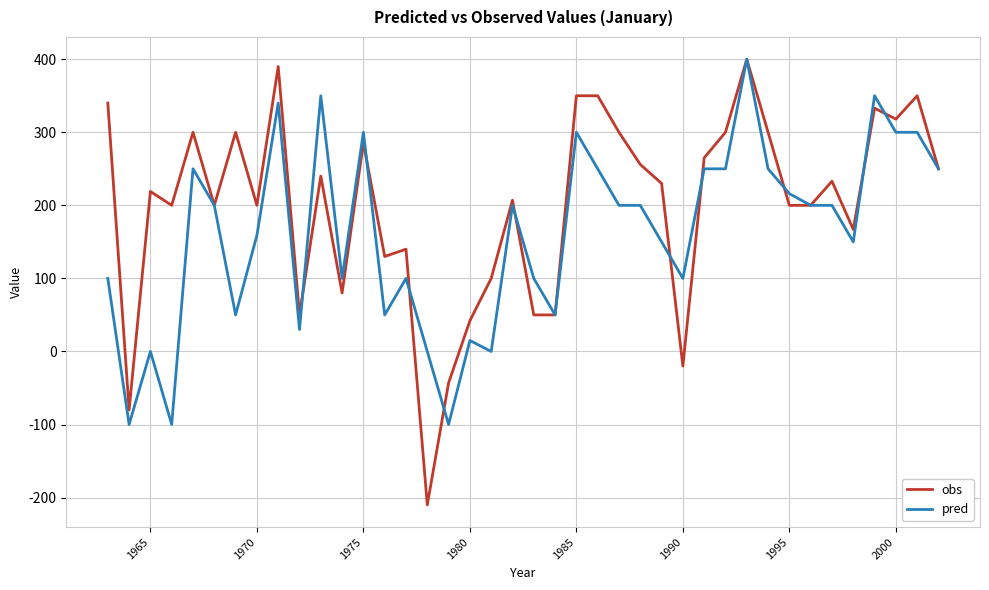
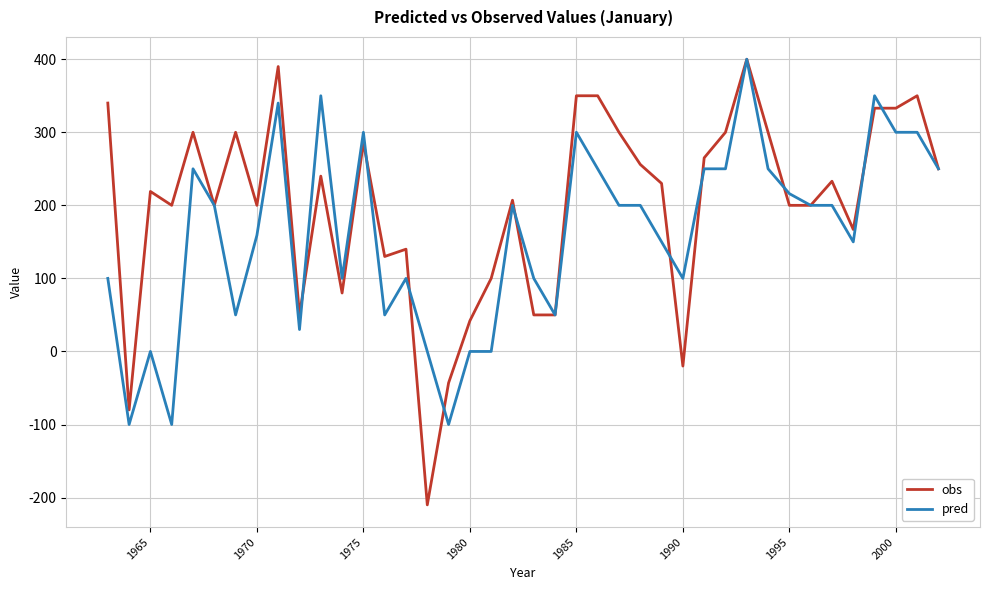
pred, 1980: 20 -> 0
obs, 2000: 320 -> 330
